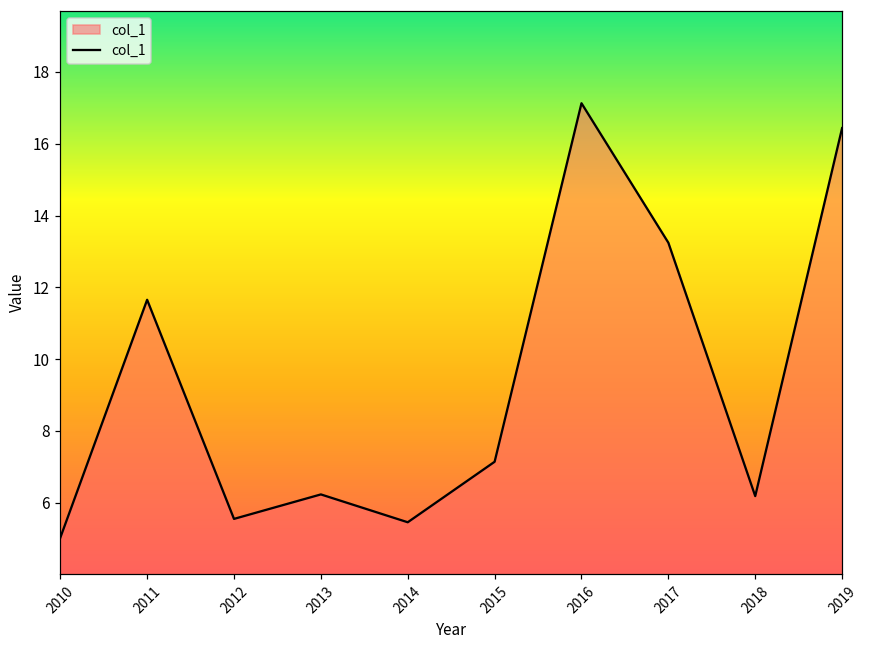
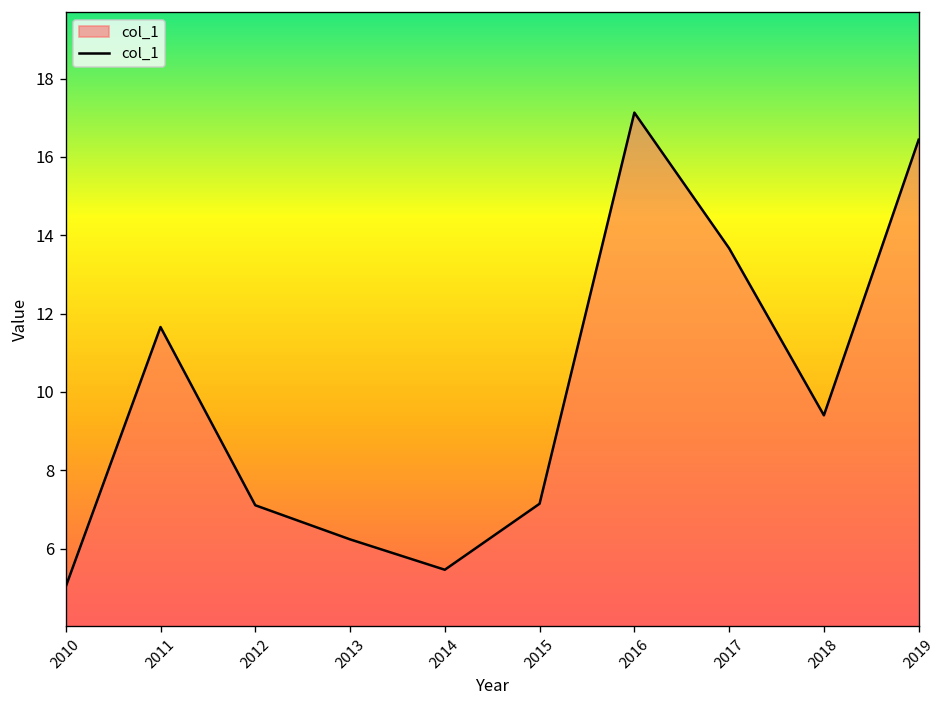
2012: 5.6 -> 7.1
2017: 13.2 -> 13.7
2018: 6.2 -> 9.4
